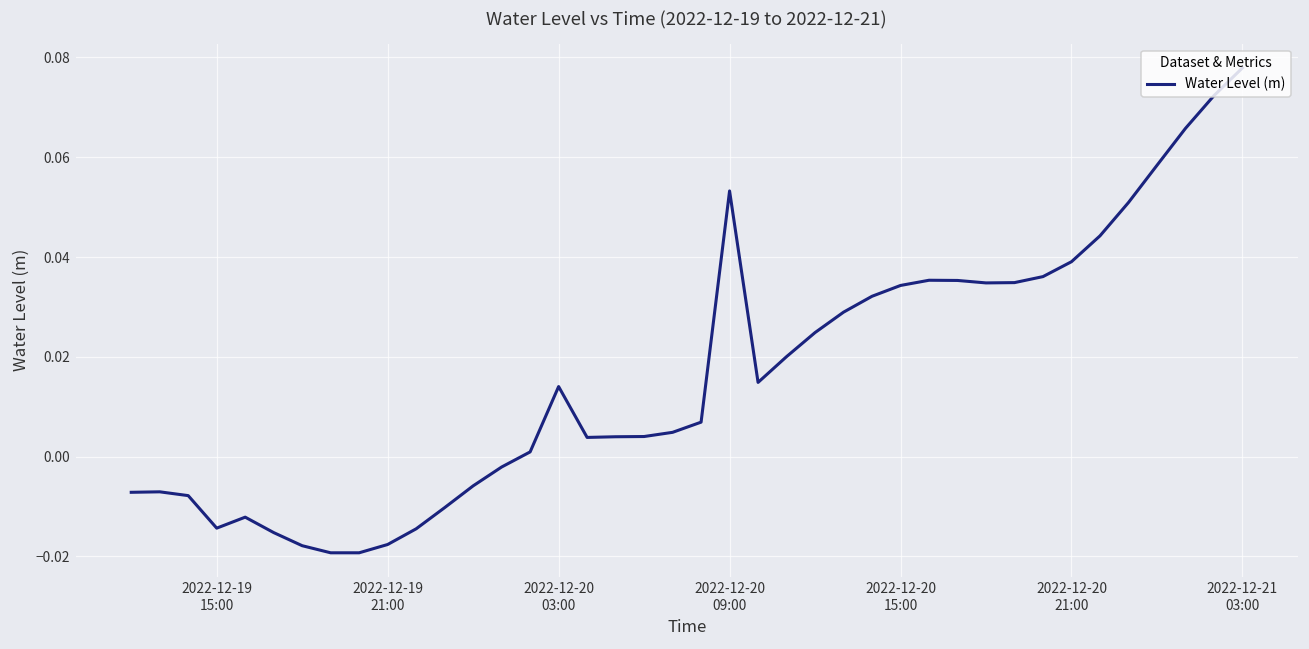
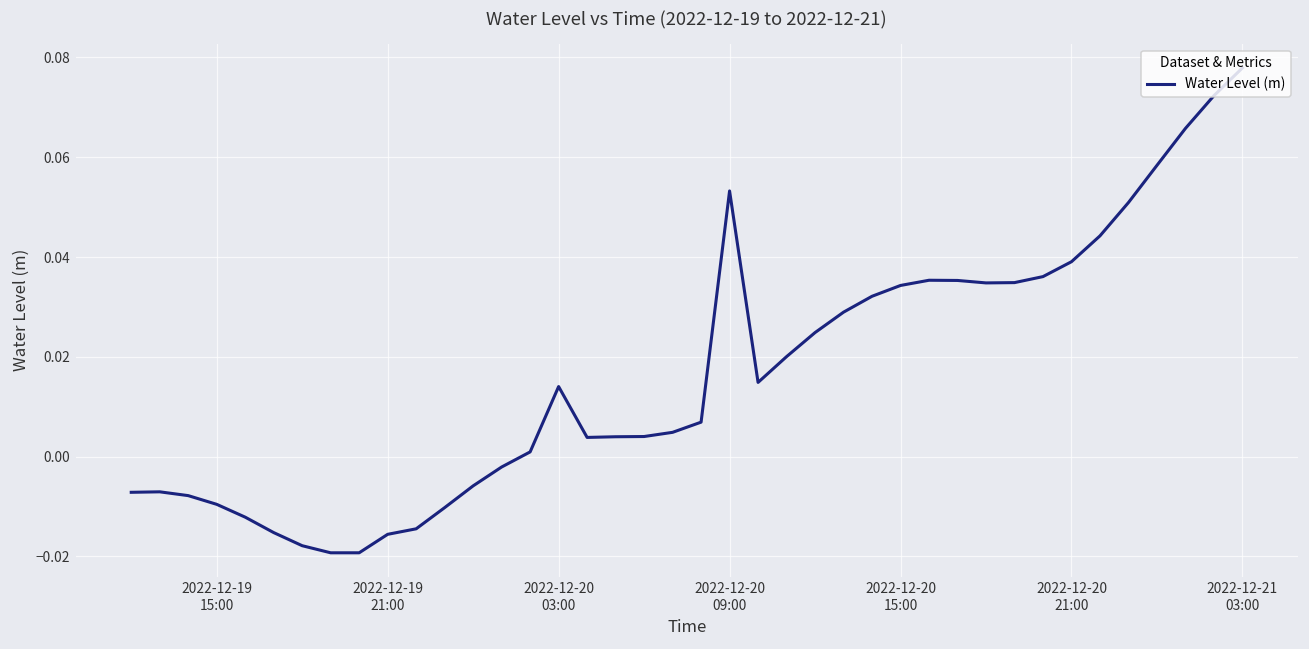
2022-12-19 15:00: -0.014 -> -0.010
2022-12-19 21:00: -0.018 -> -0.016
